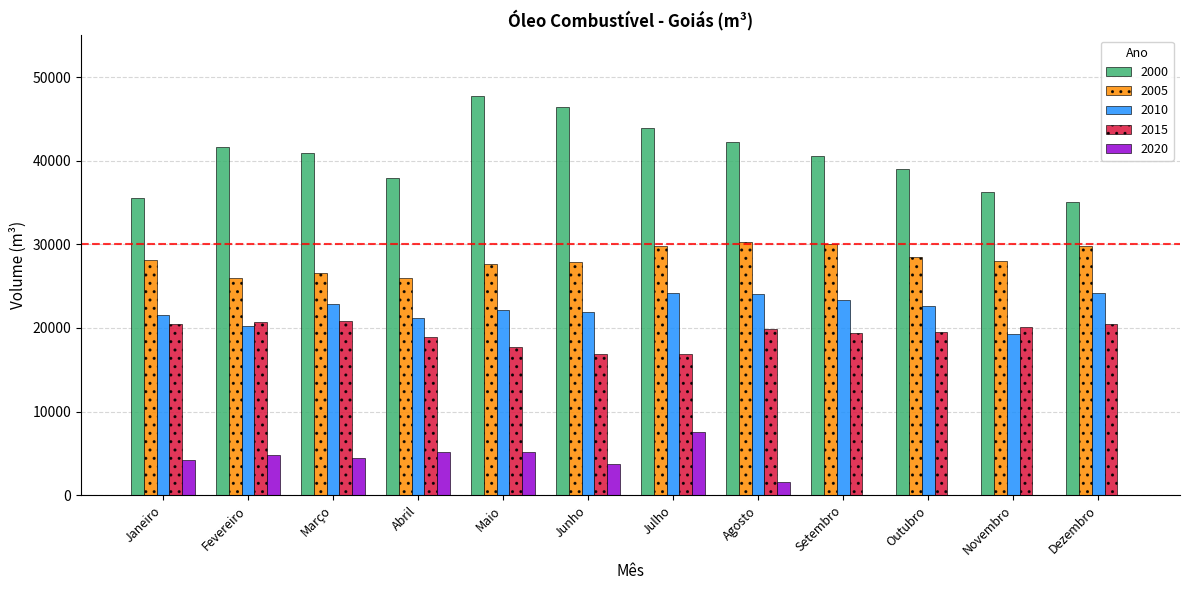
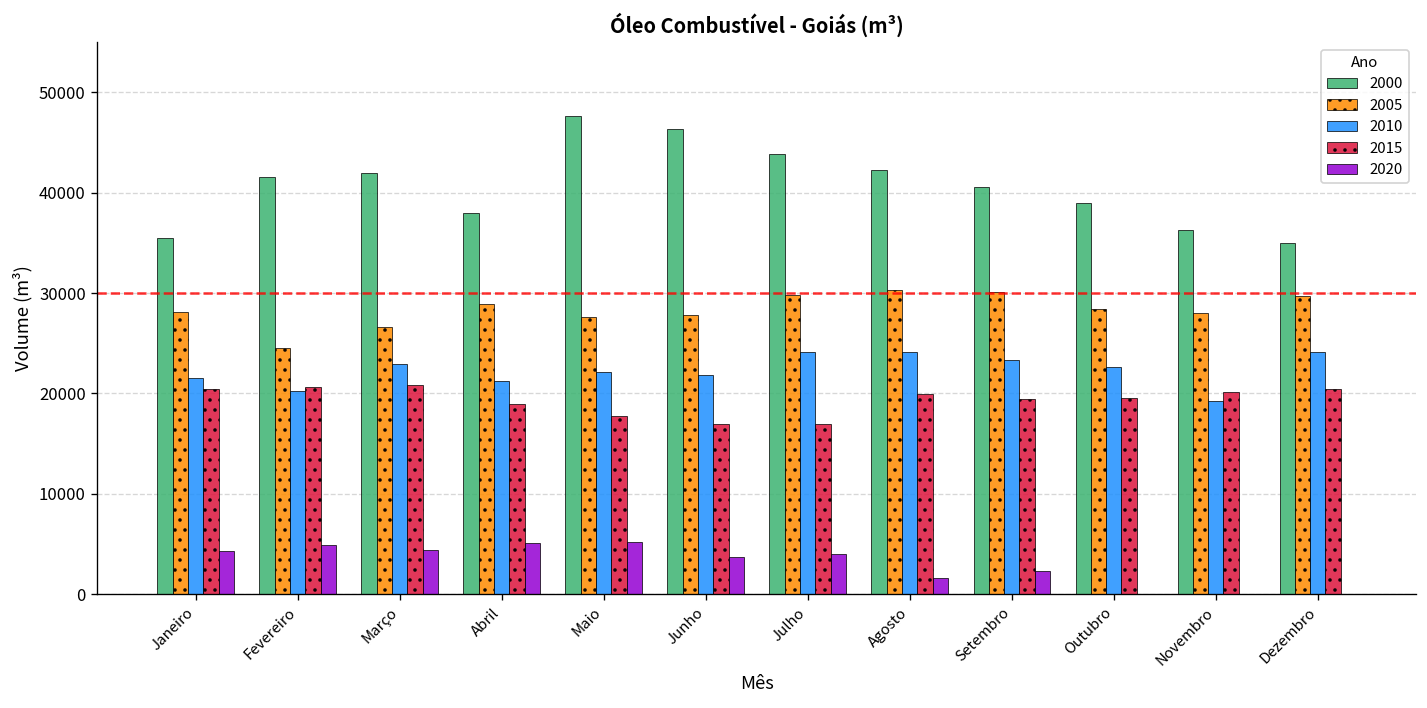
2005, Fevereiro: 26000 -> 25000
2000, Março: 41000 -> 42000
2005, Abril: 26000 -> 29000
2020, Julho: 8000 -> 4000
2020, Setembro: 0 -> 2000
